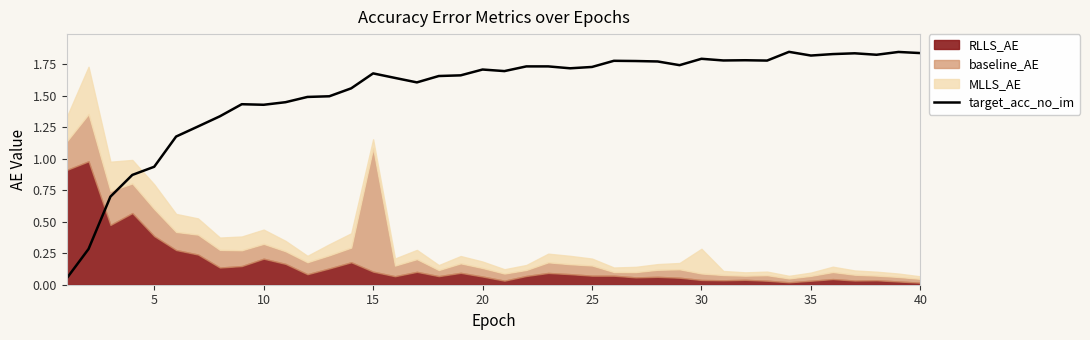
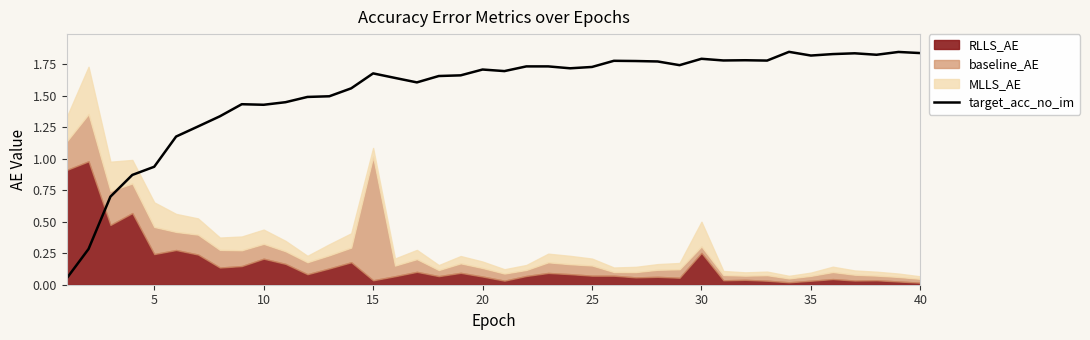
RLLS_AE, 5: 0.39 -> 0.24
RLLS_AE, 15: 0.10 -> 0.04
RLLS_AE, 30: 0.04 -> 0.25
